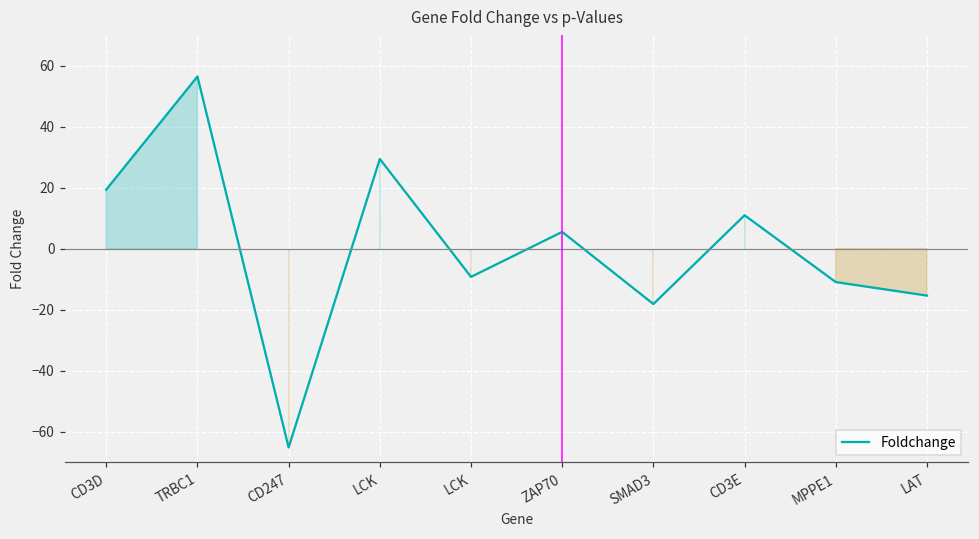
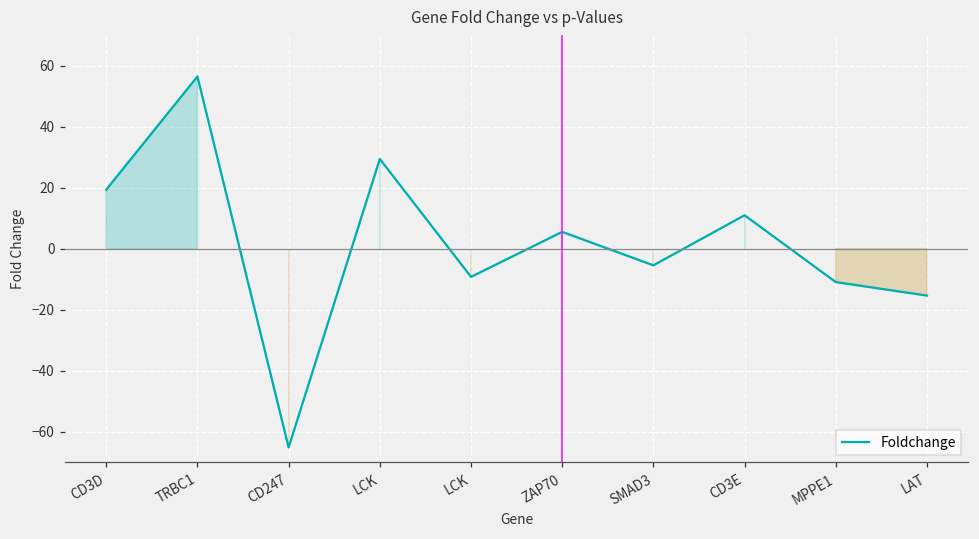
SMAD3: -18 -> -5
